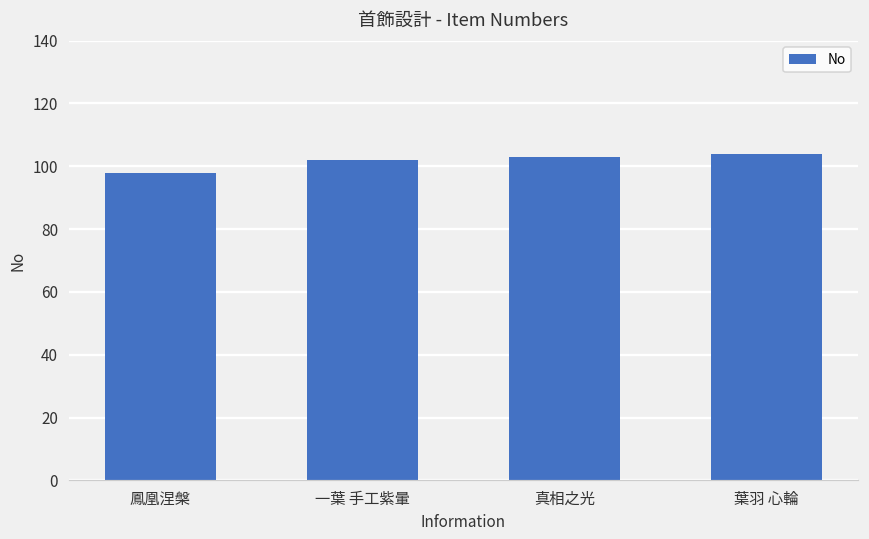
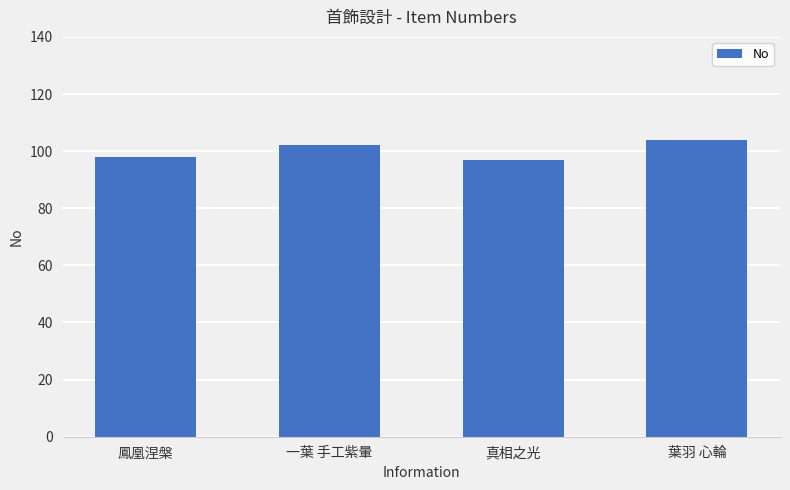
真相之光: 103 -> 97
